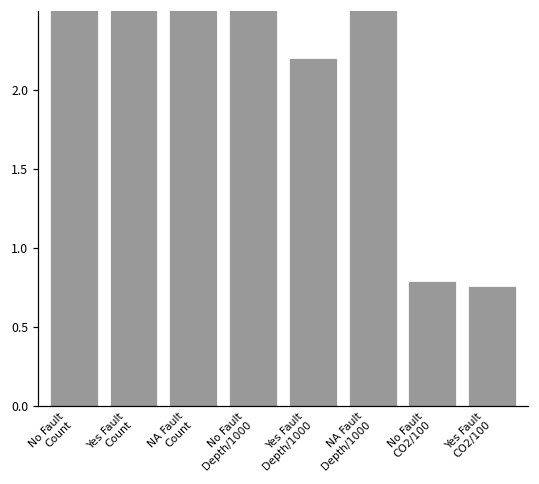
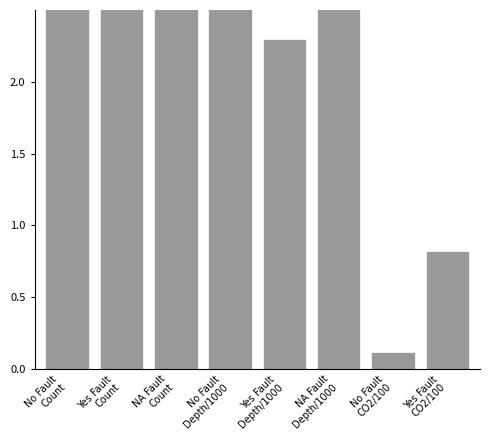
Yes Fault Depth/1000: 2.2 -> 2.3
No Fault CO2/100: 0.79 -> 0.12
Yes Fault CO2/100: 0.76 -> 0.82
